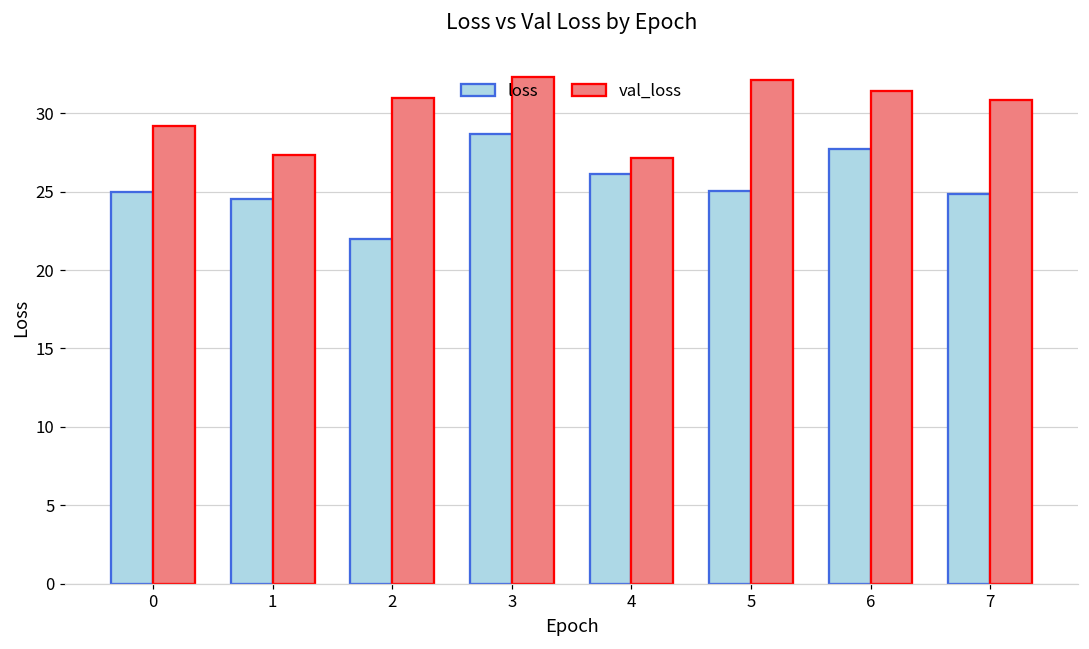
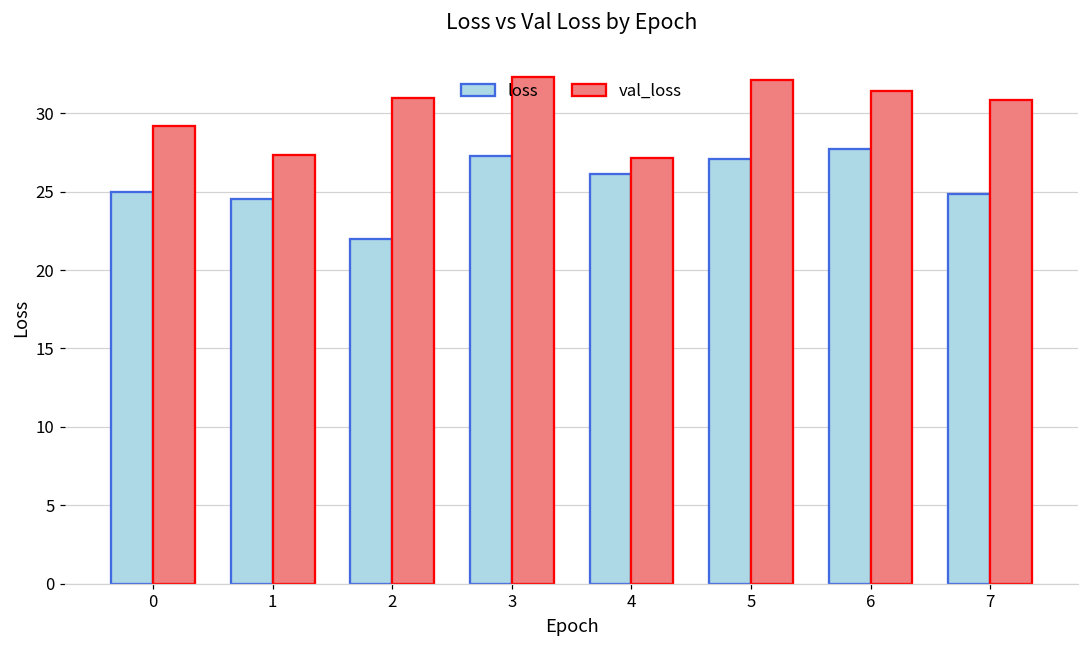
loss, 3: 28.6 -> 27.3
loss, 5: 25.1 -> 27.1
